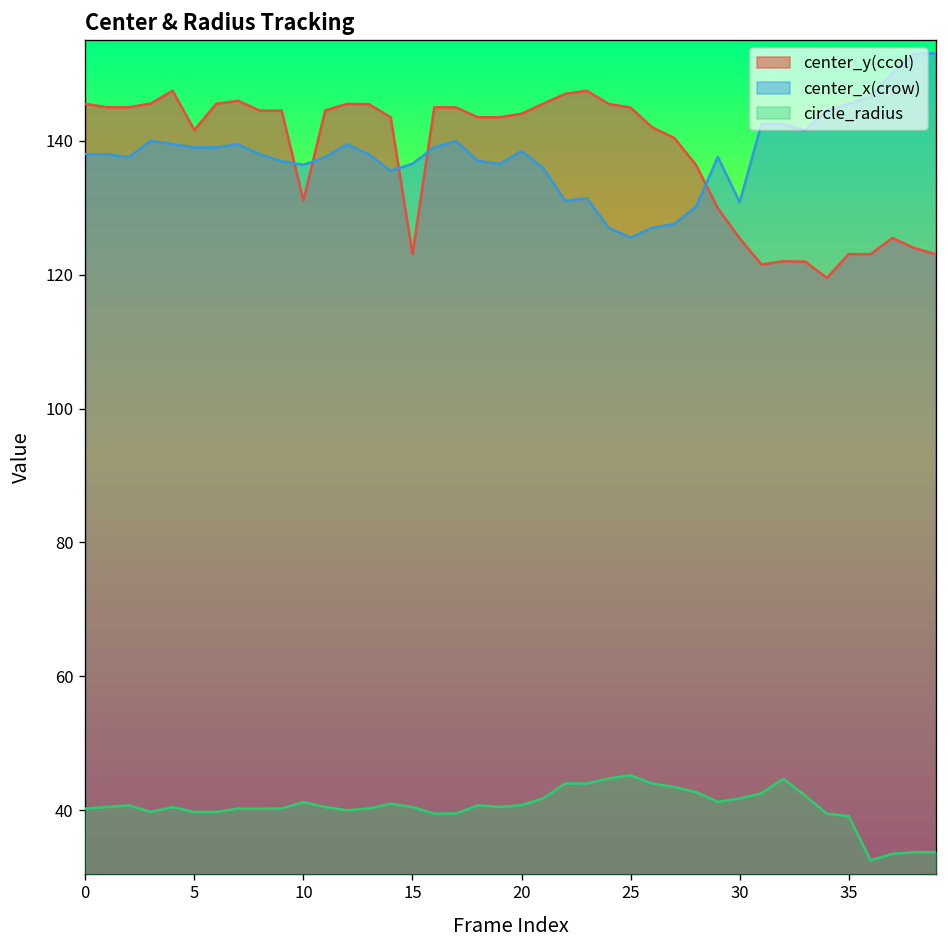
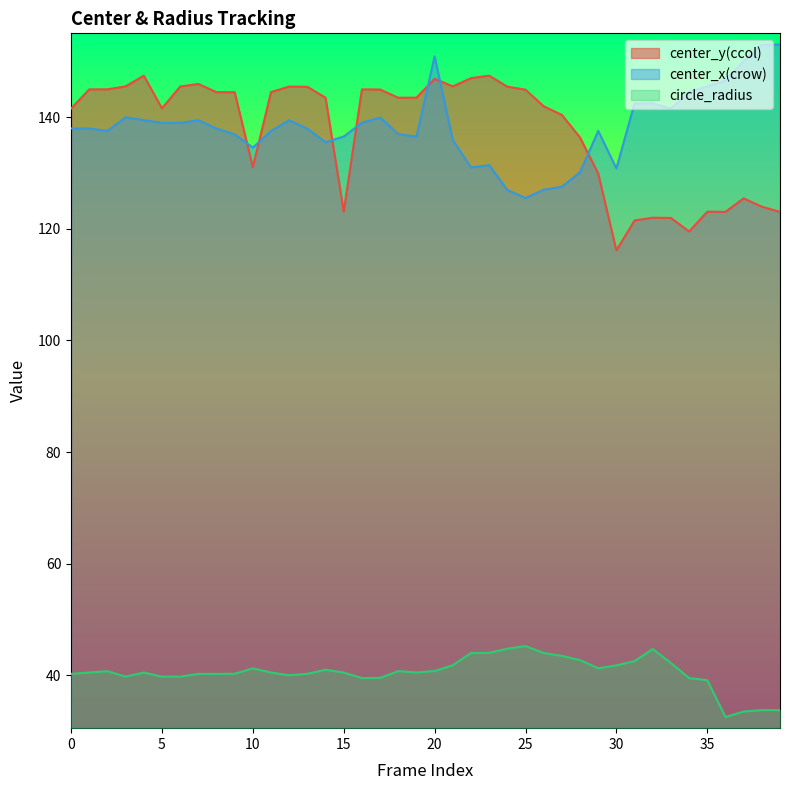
center_y(ccol), 0: 145 -> 142
center_x(crow), 10: 136 -> 135
center_y(ccol), 20: 144 -> 147
center_x(crow), 20: 138 -> 151
center_y(ccol), 30: 125 -> 116
